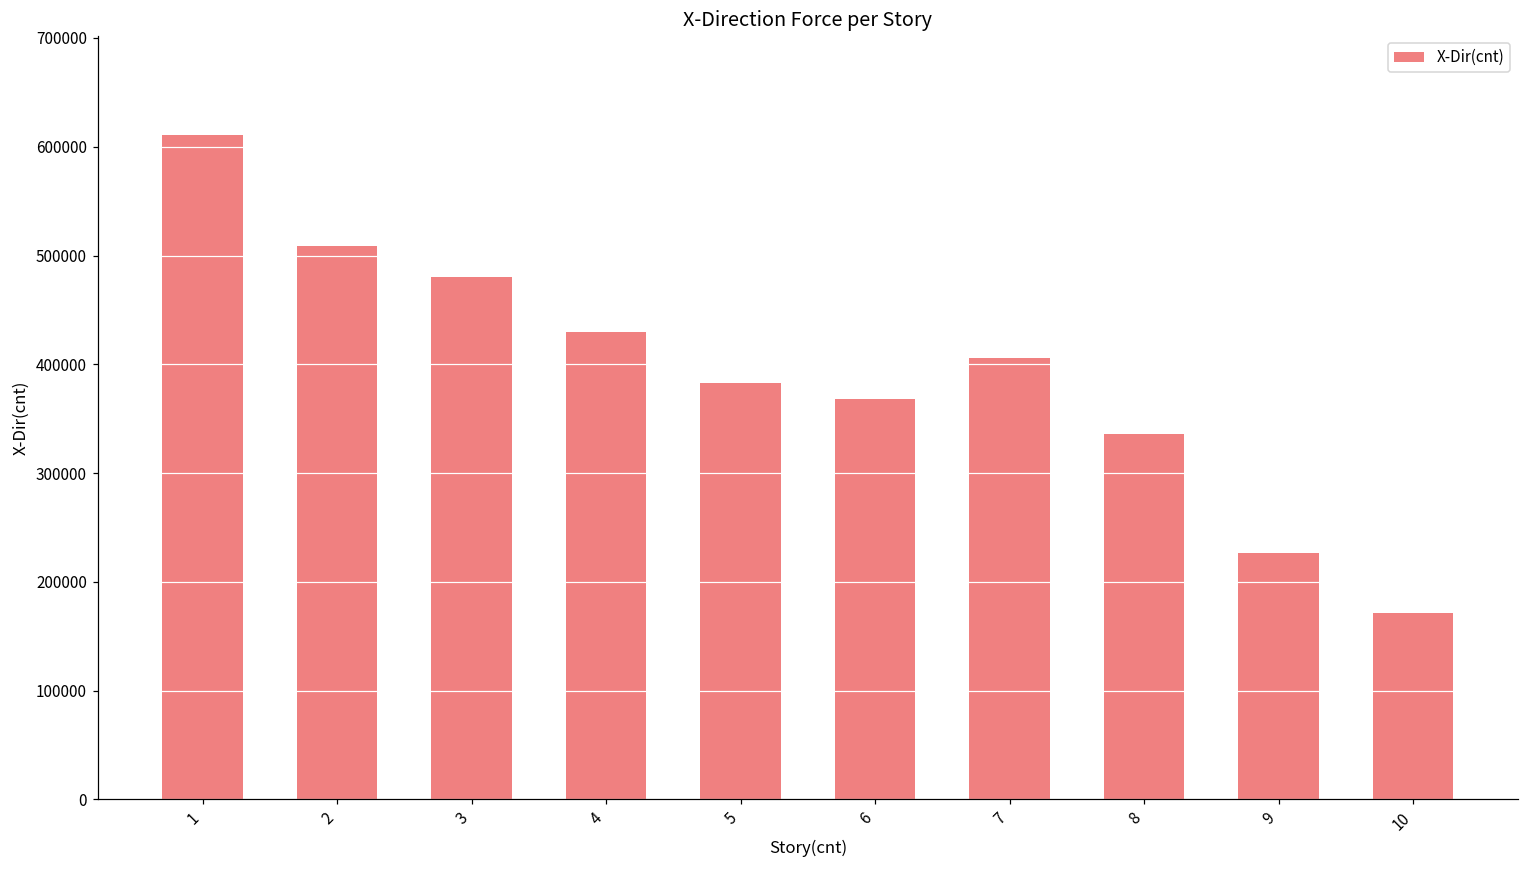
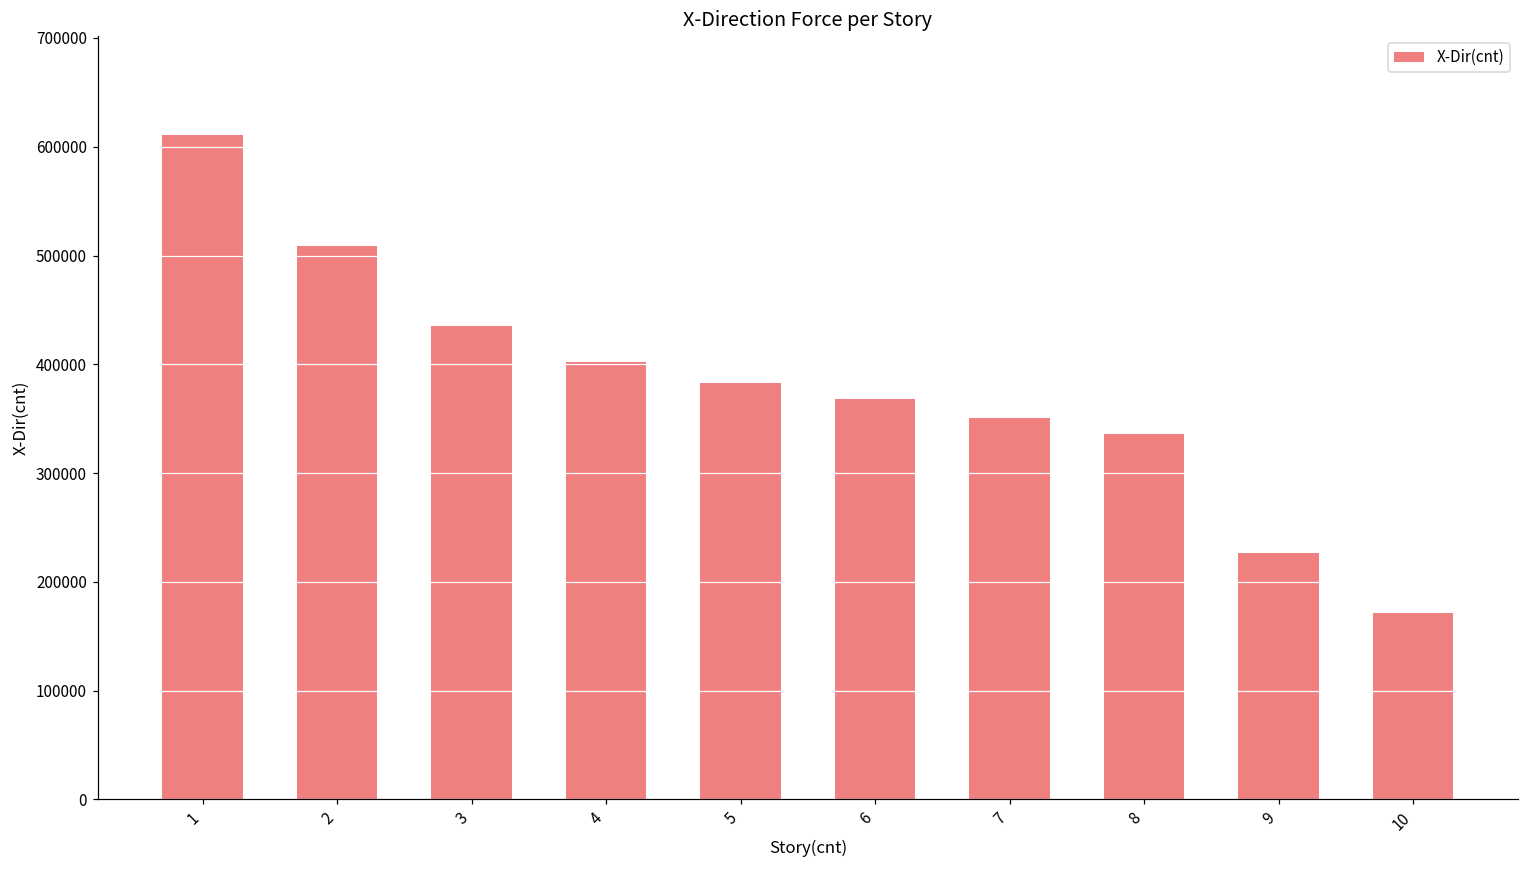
3: 480000 -> 440000
4: 430000 -> 400000
7: 410000 -> 350000
